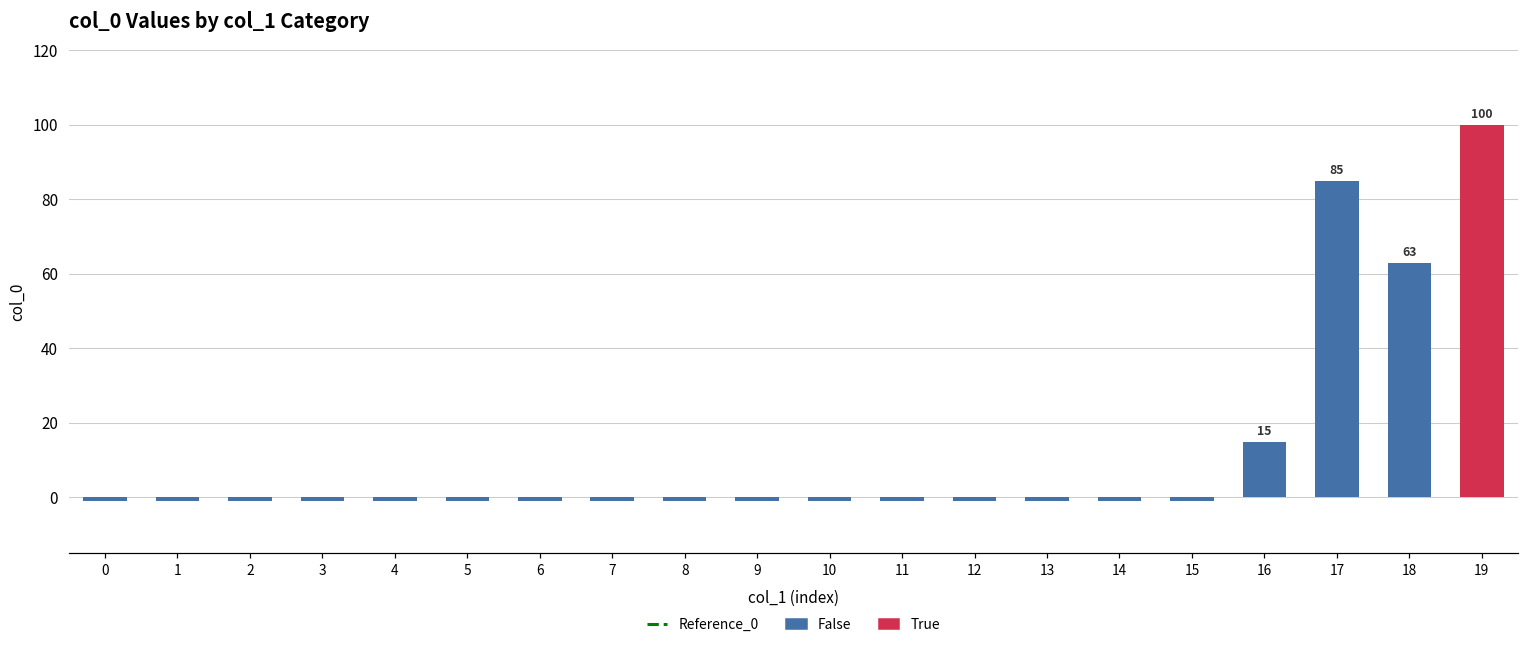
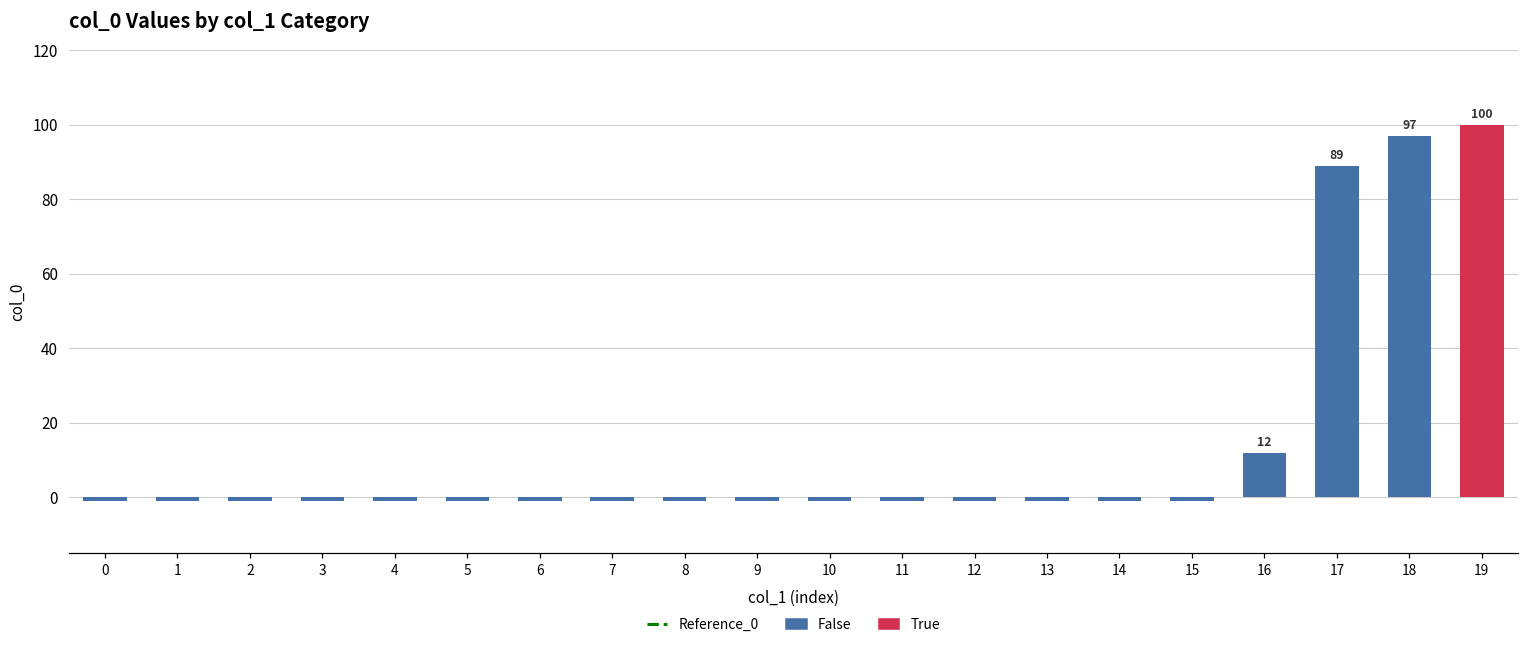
16: 15 -> 12
17: 85 -> 89
18: 63 -> 97
